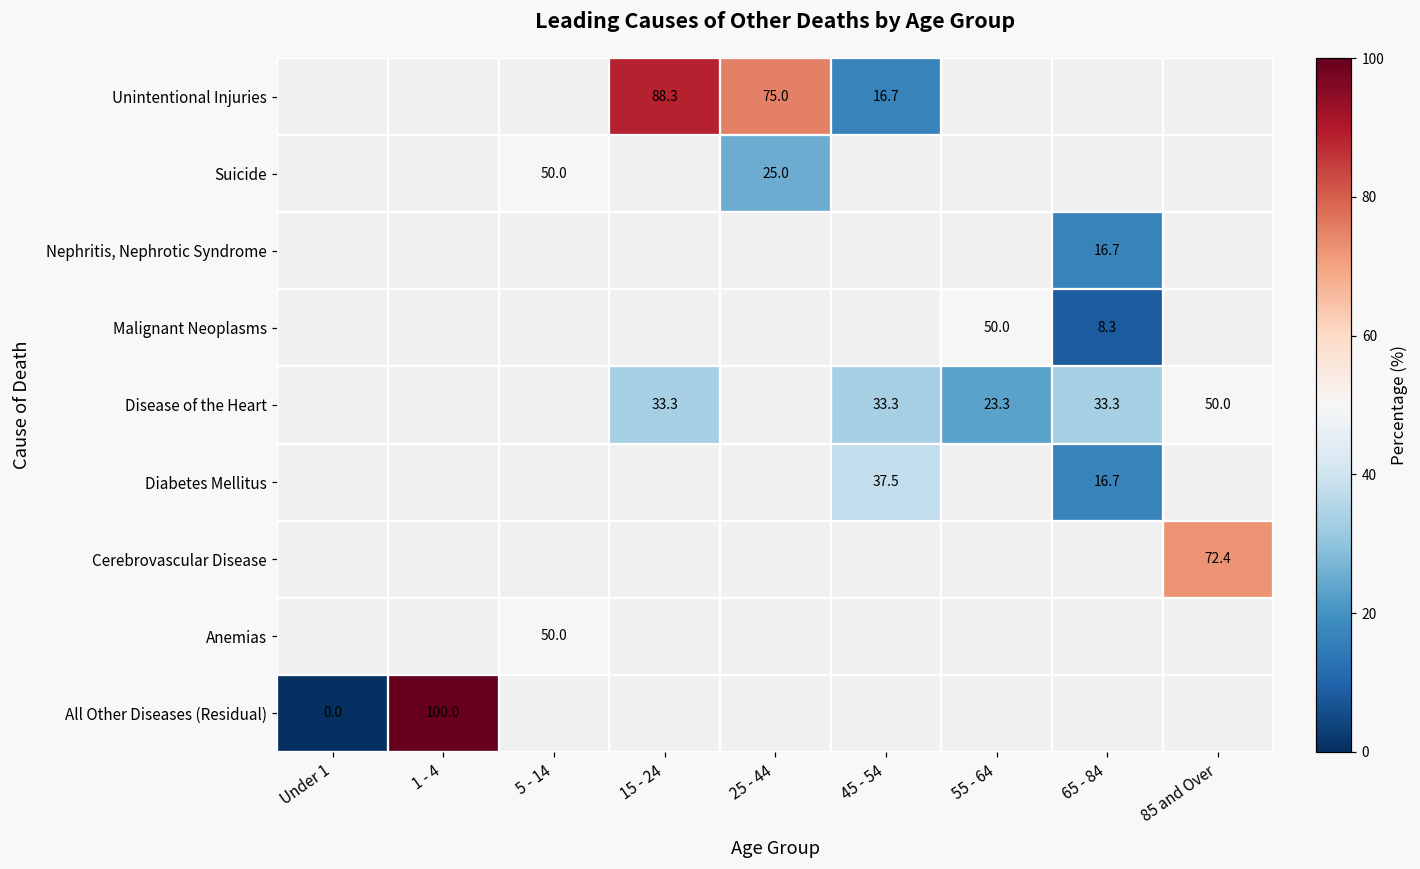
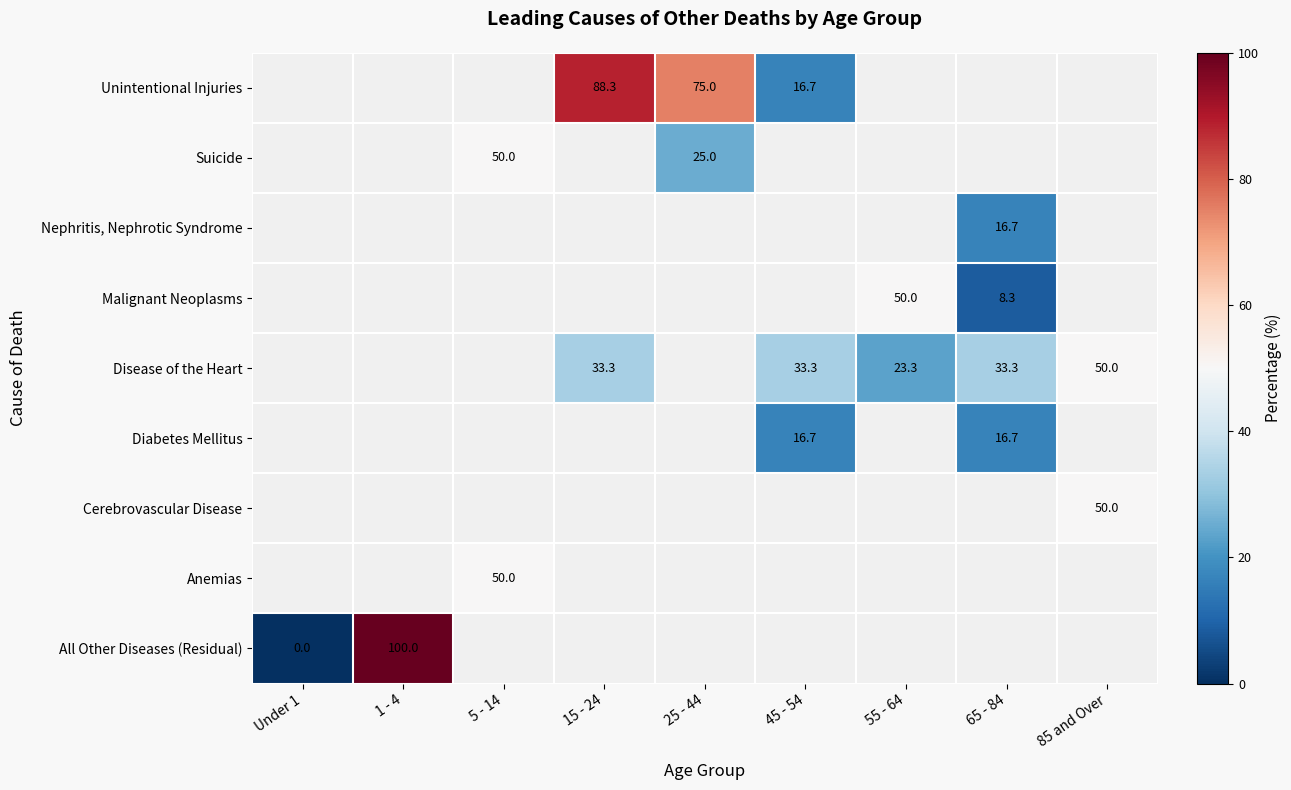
Diabetes Mellitus, 45 - 54: 37.5 -> 16.7
Cerebrovascular Disease, 85 and Over: 72.4 -> 50.0
